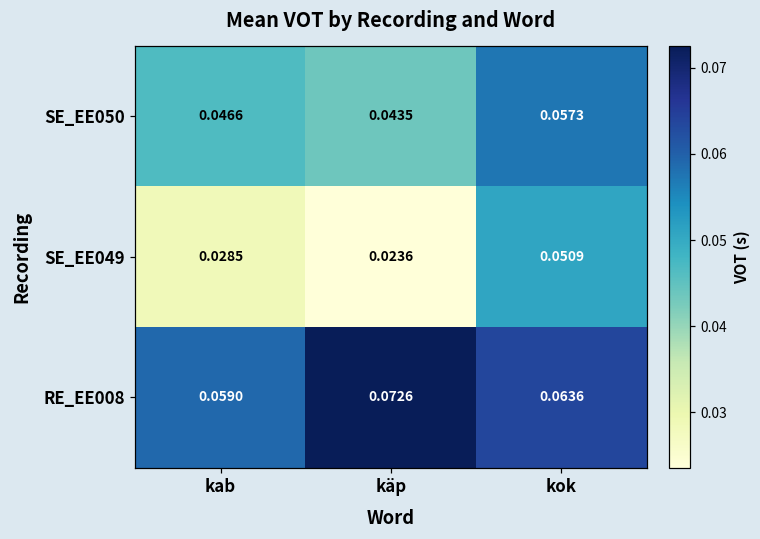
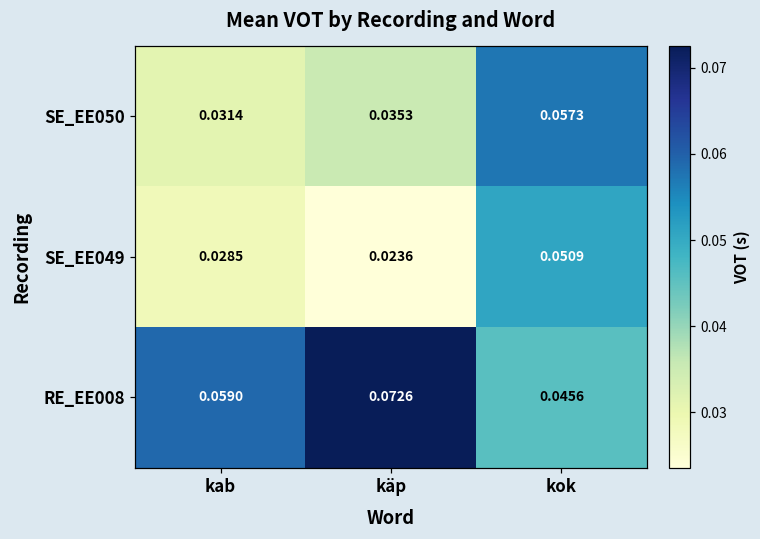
SE_EE050, kab: 0.0466 -> 0.0314
SE_EE050, käp: 0.0435 -> 0.0353
RE_EE008, kok: 0.0636 -> 0.0456
